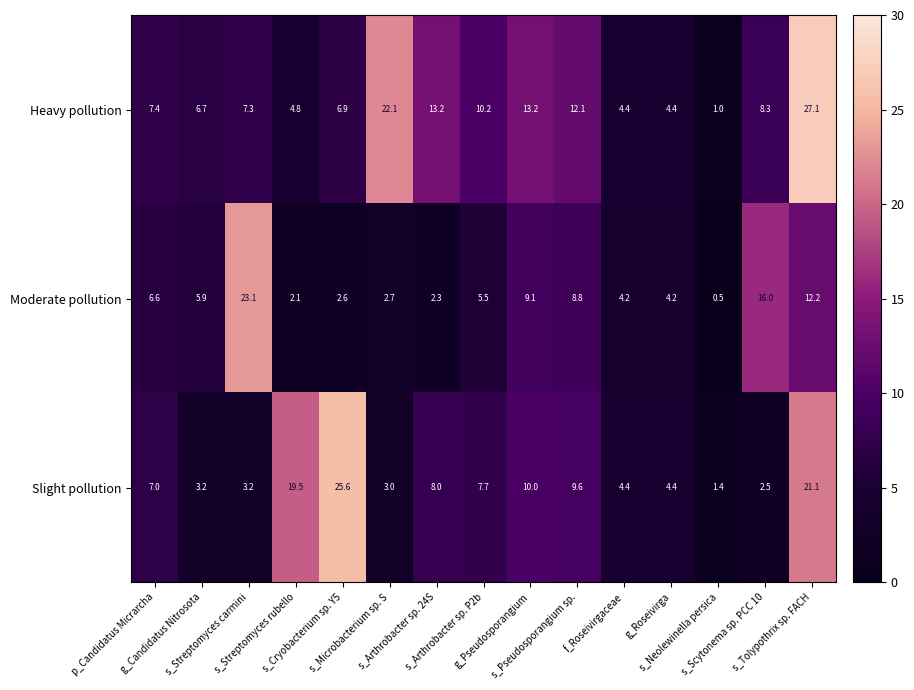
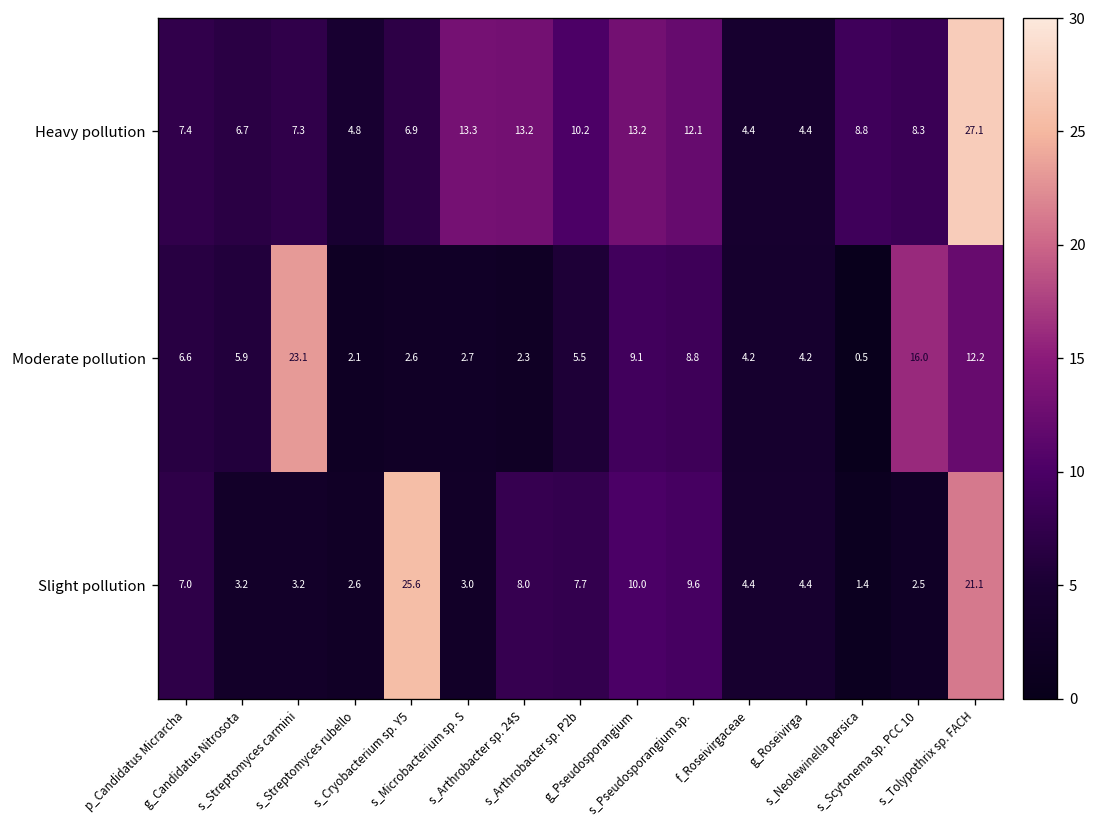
Heavy pollution, s_Microbacterium sp. S: 22.1 -> 13.3
Heavy pollution, s_Neolewinella persica: 1.0 -> 8.8
Slight pollution, s_Streptomyces rubello: 19.5 -> 2.6
